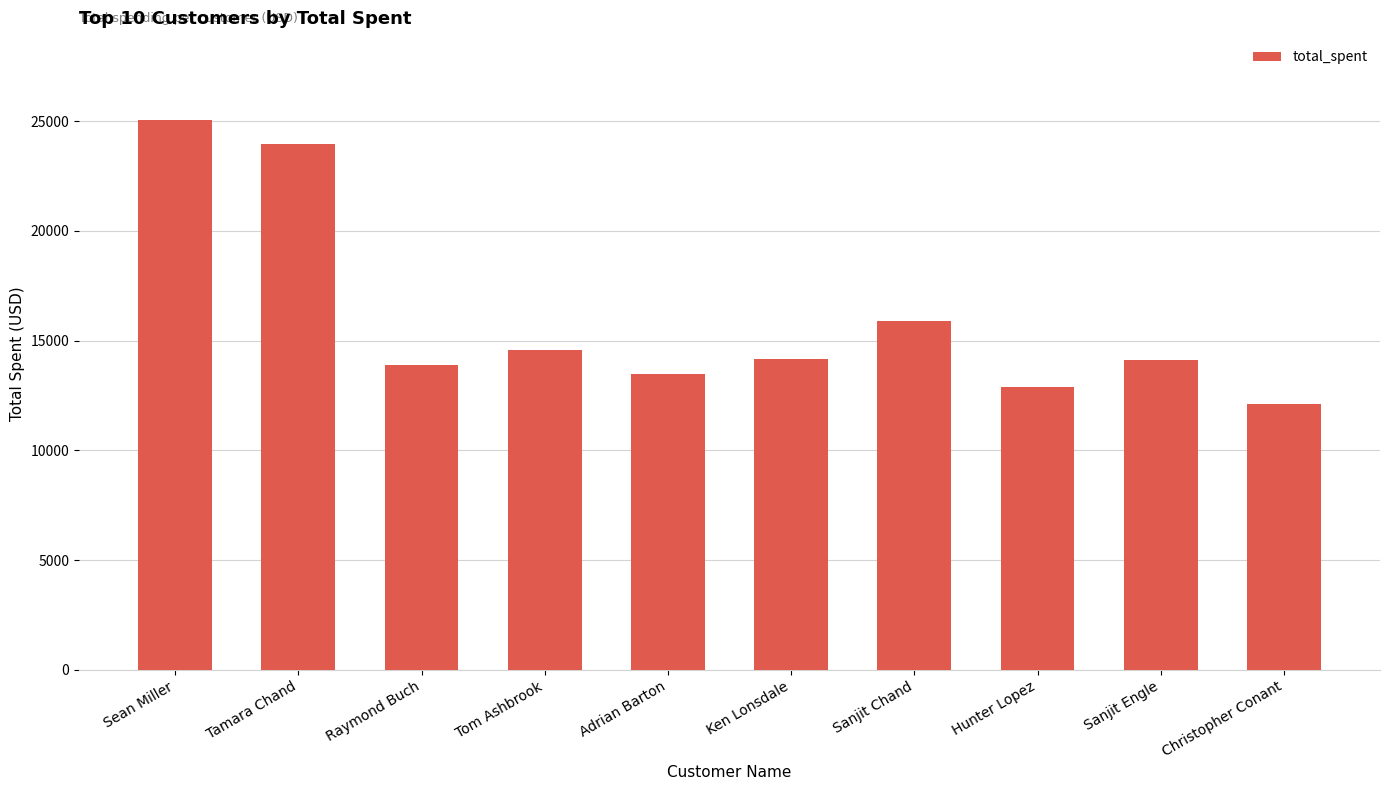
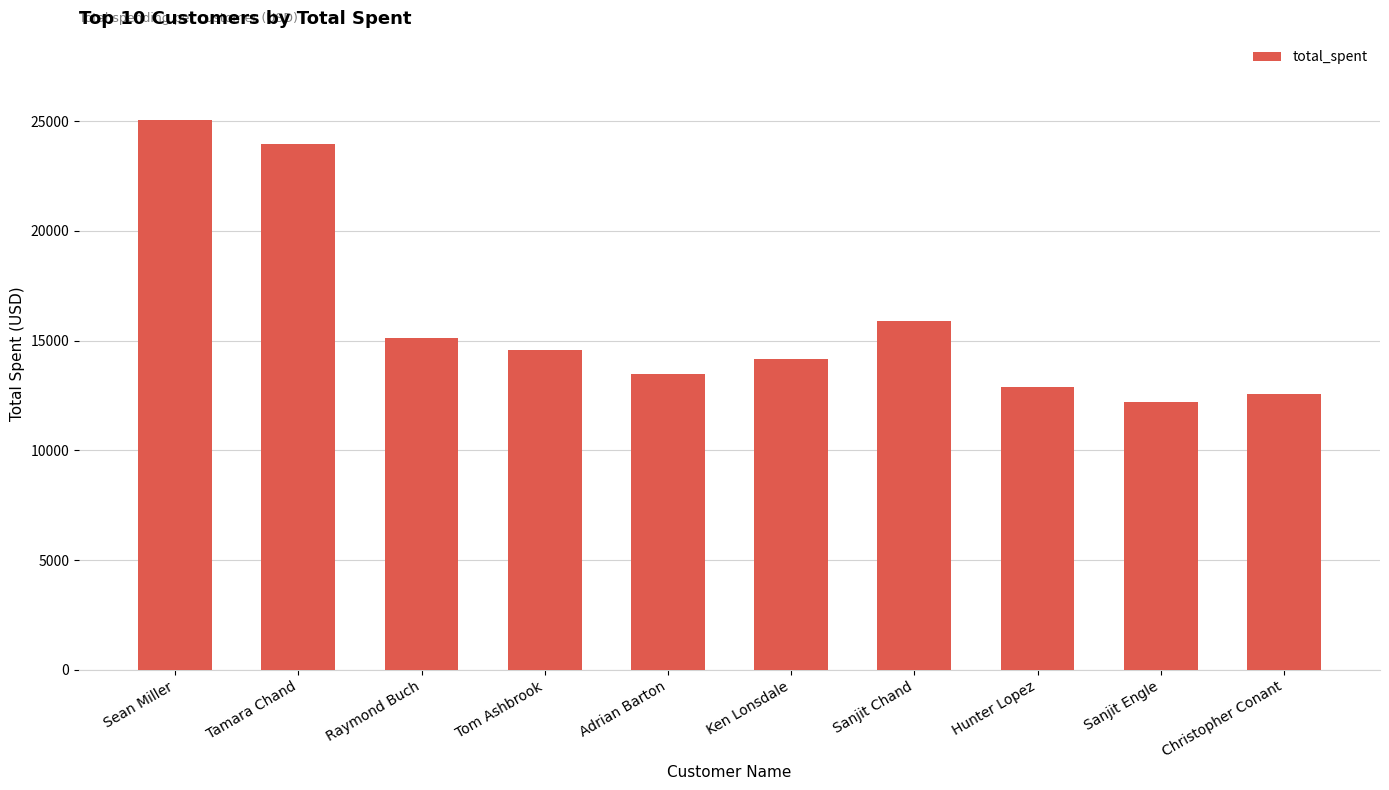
Raymond Buch: 13900 -> 15100
Sanjit Engle: 14100 -> 12200
Christopher Conant: 12100 -> 12600
